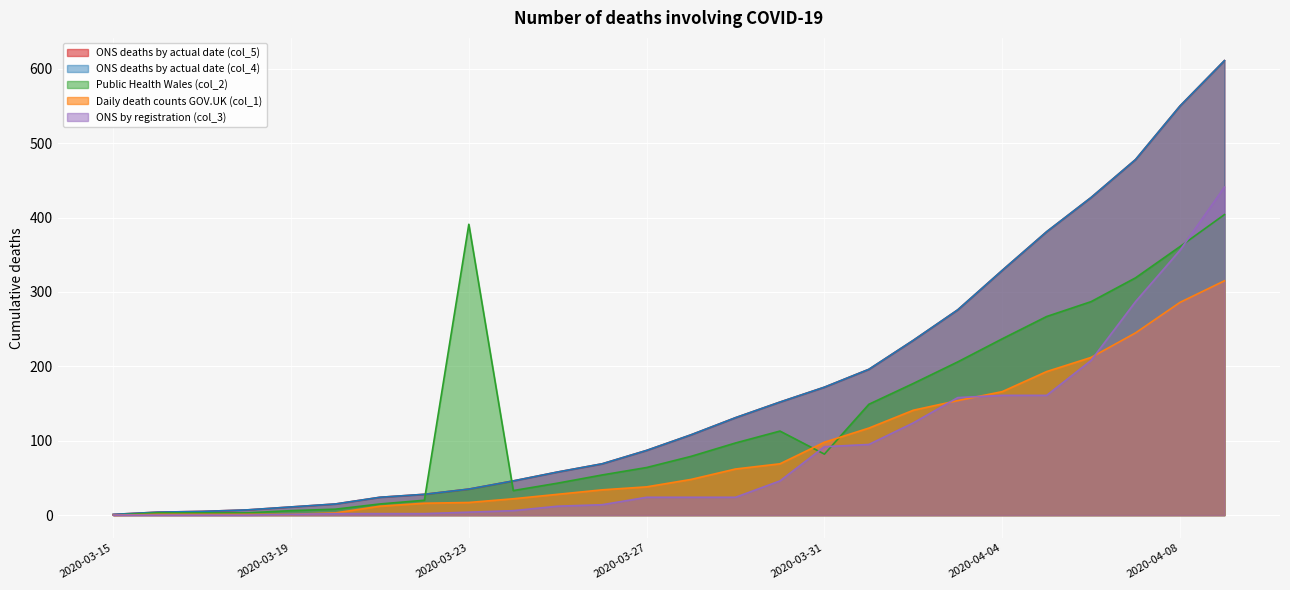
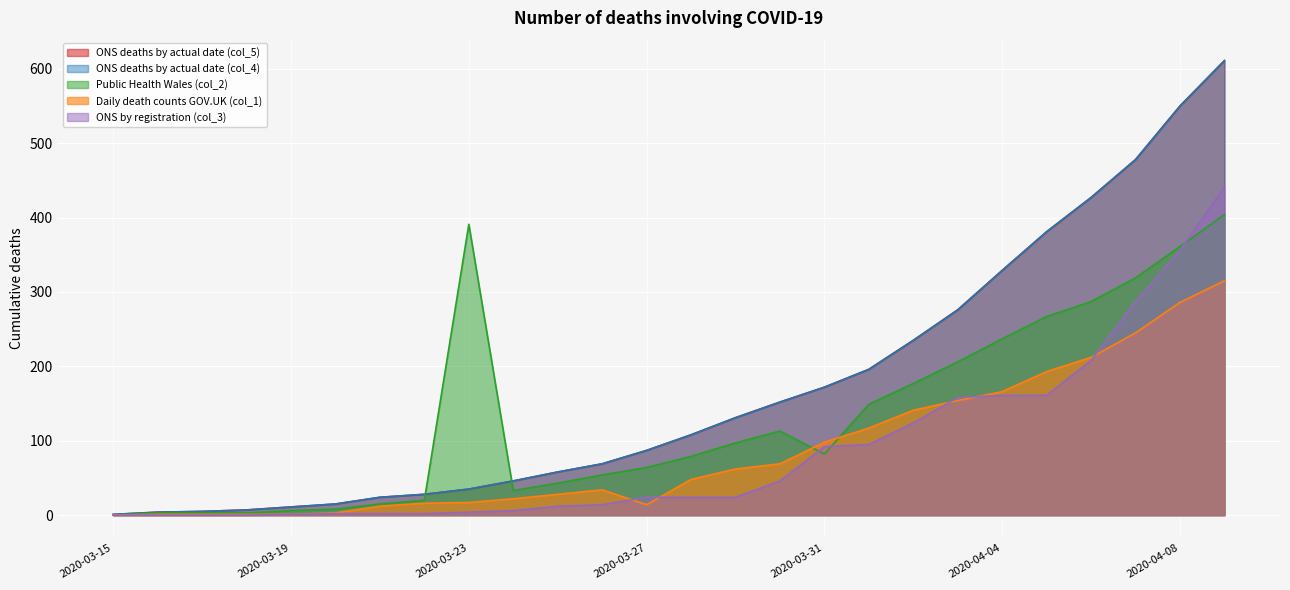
Daily death counts GOV.UK (col_1), 2020-03-27: 40 -> 10
